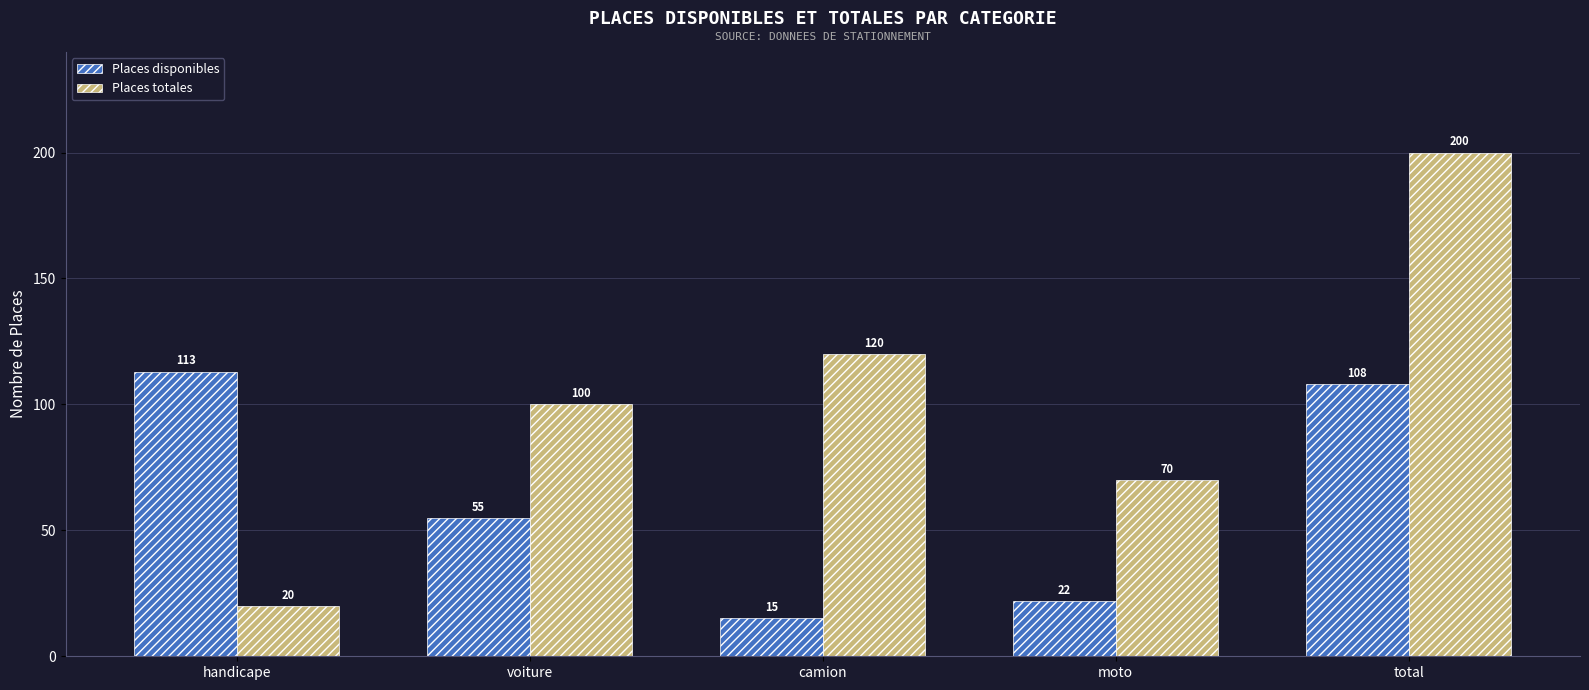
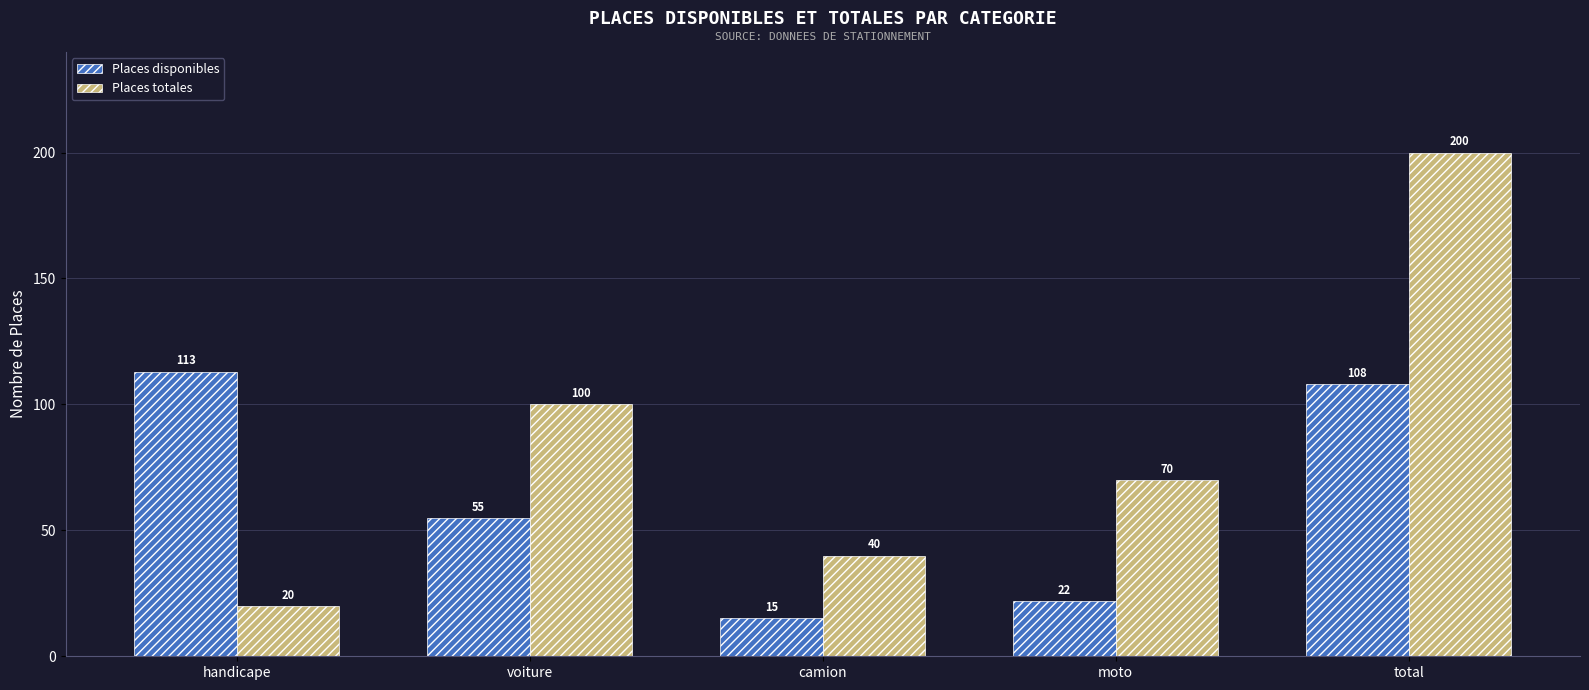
Places totales, camion: 120 -> 40
